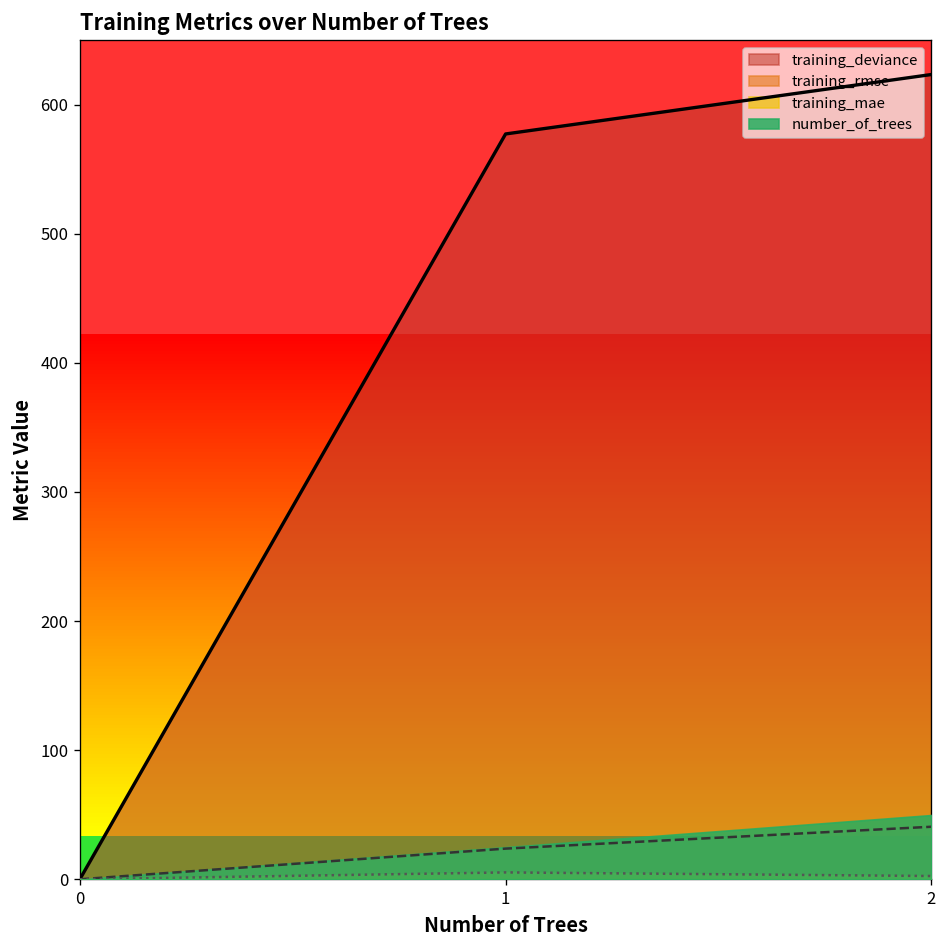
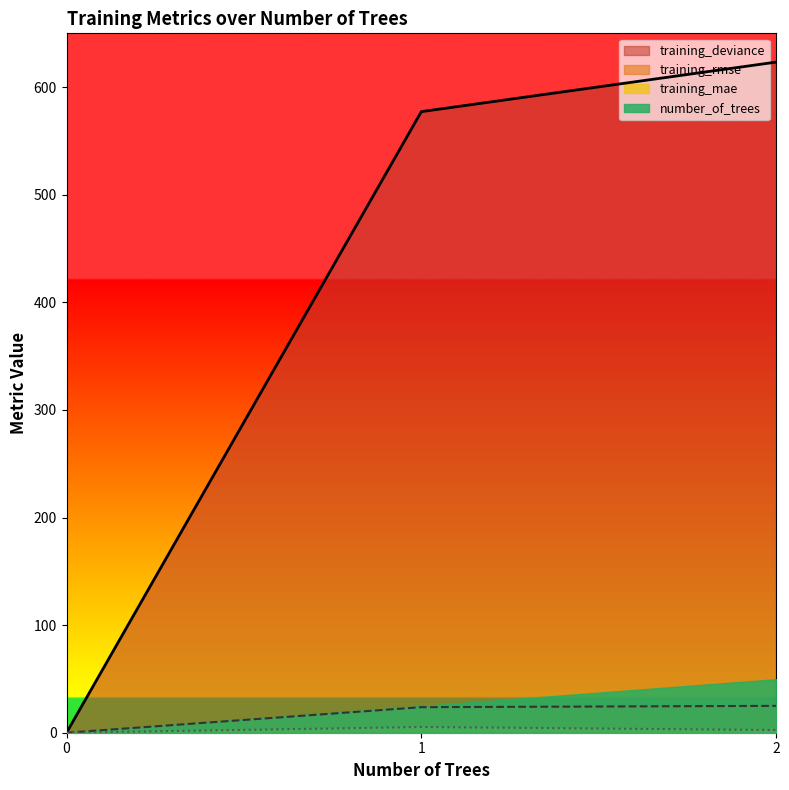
training_rmse, 2: 41 -> 25
